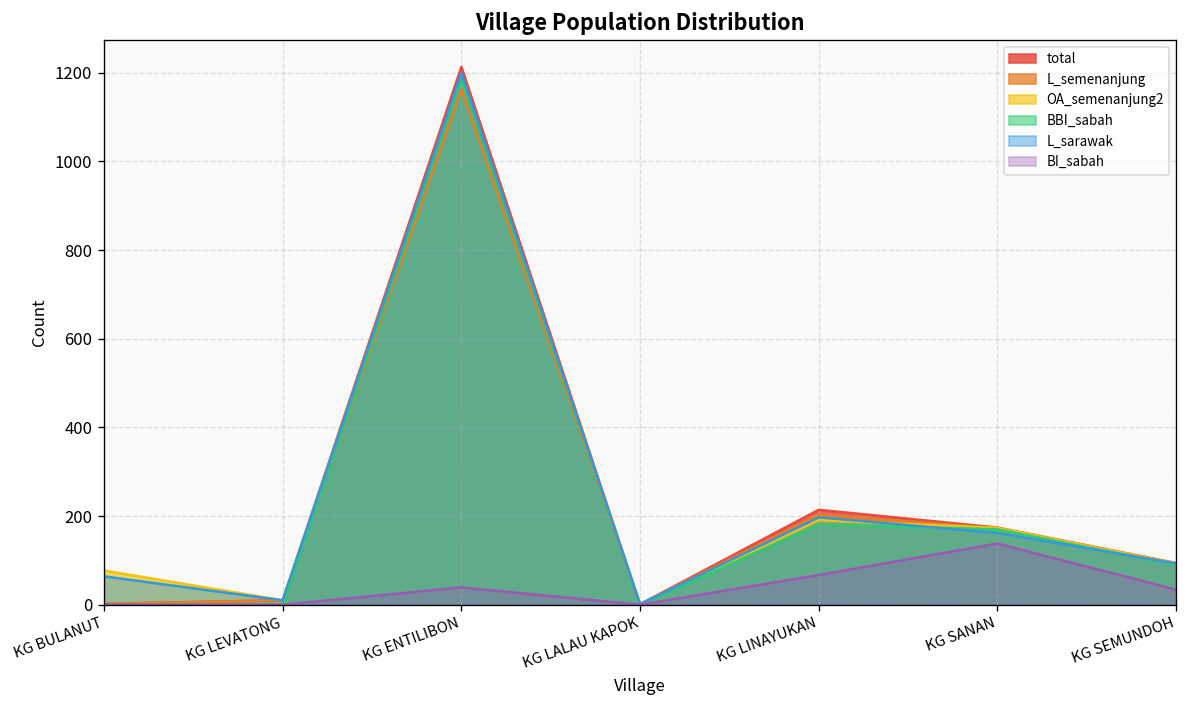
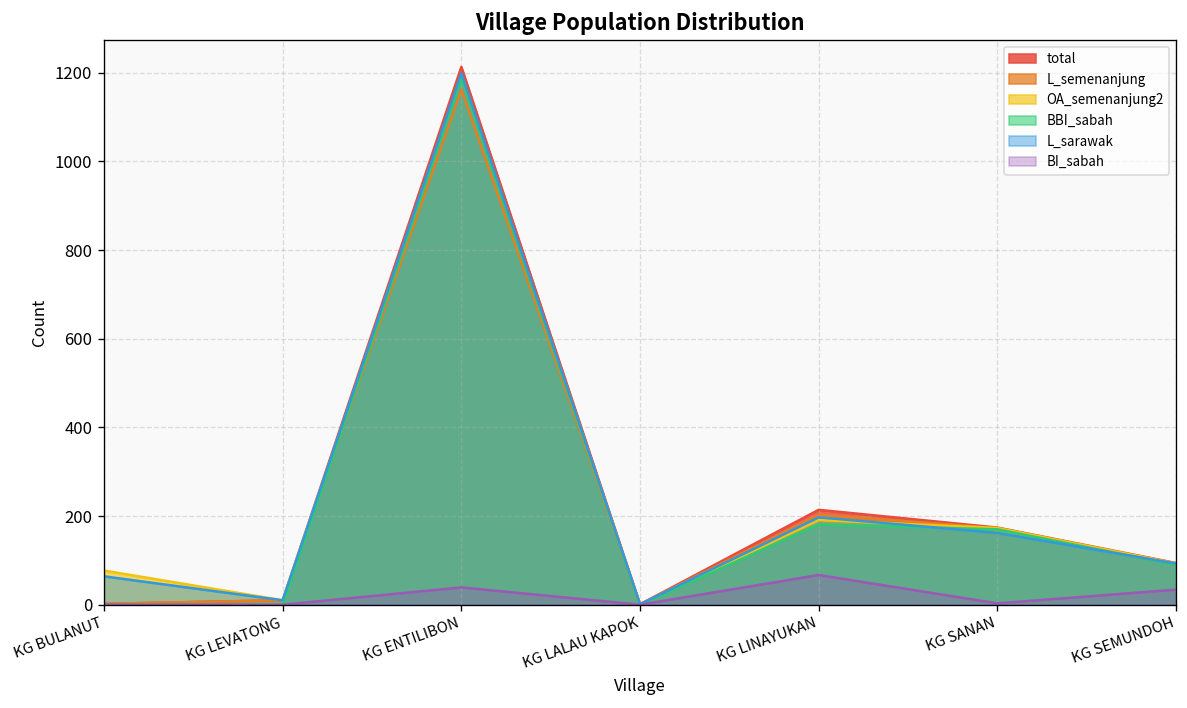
BI_sabah, KG SANAN: 140 -> 0
